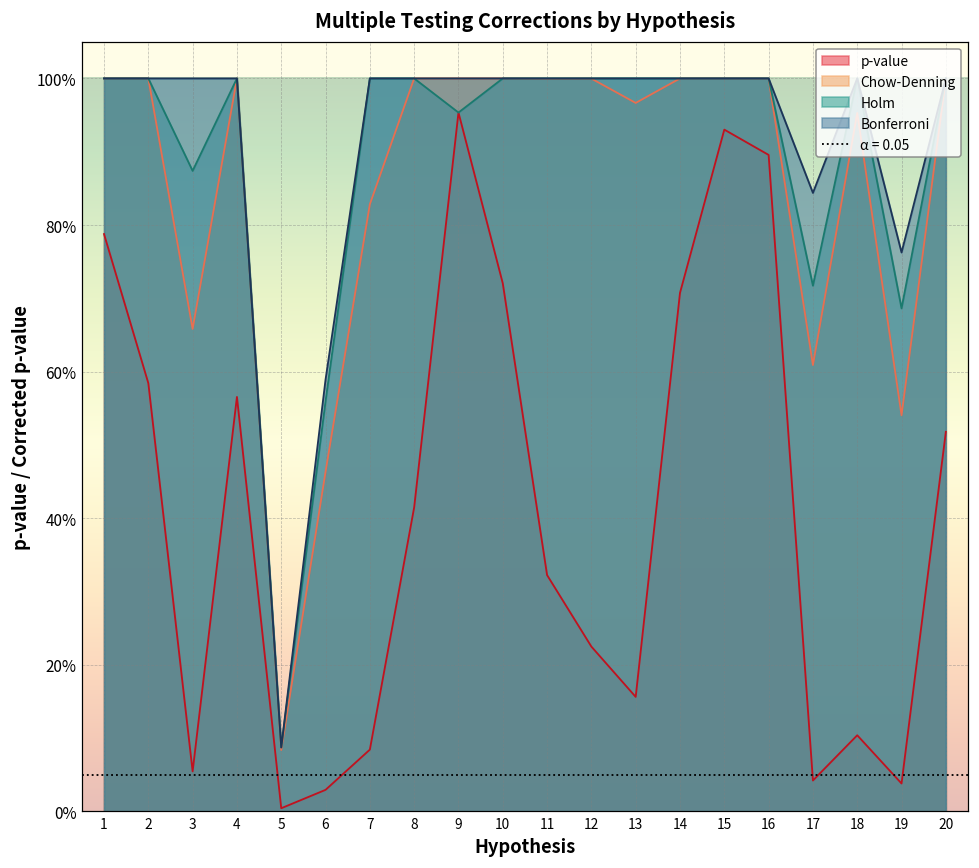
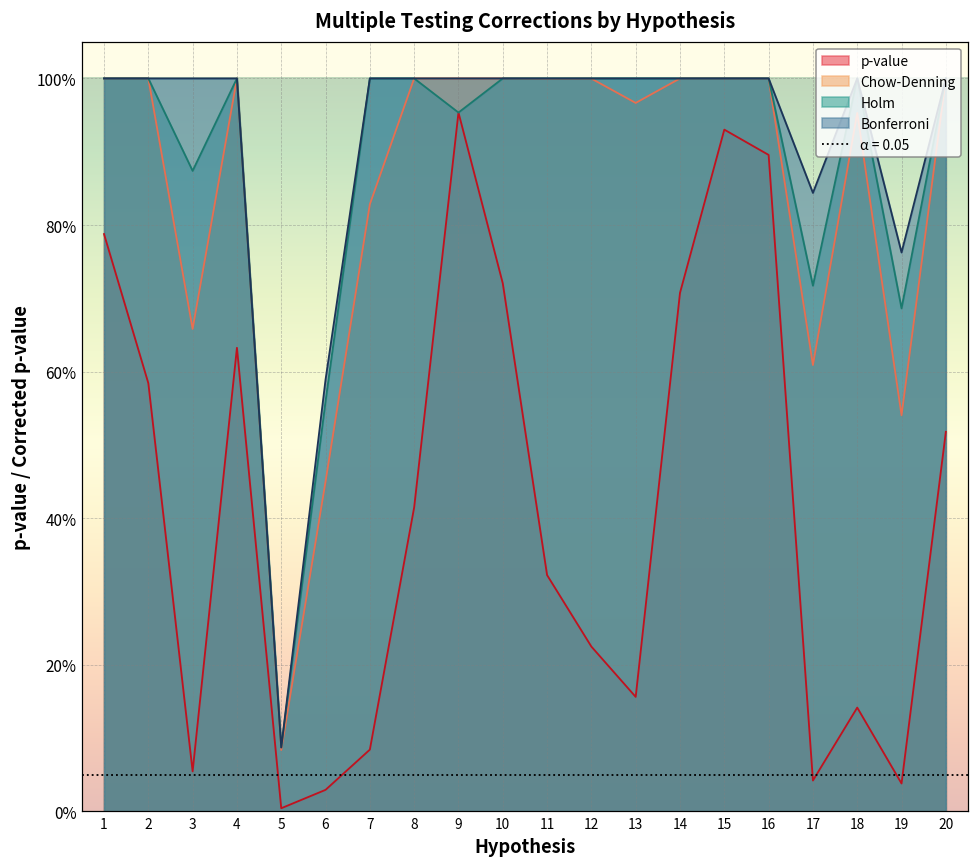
p-value, 4: 57% -> 63%
Chow-Denning, 6: 46% -> 45%
p-value, 18: 10% -> 14%
